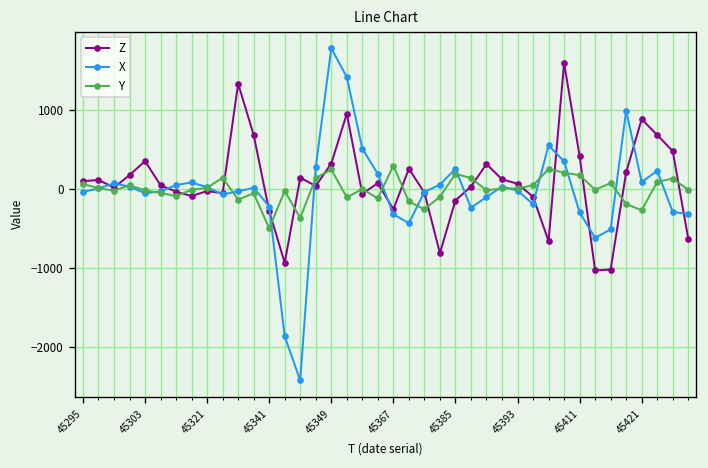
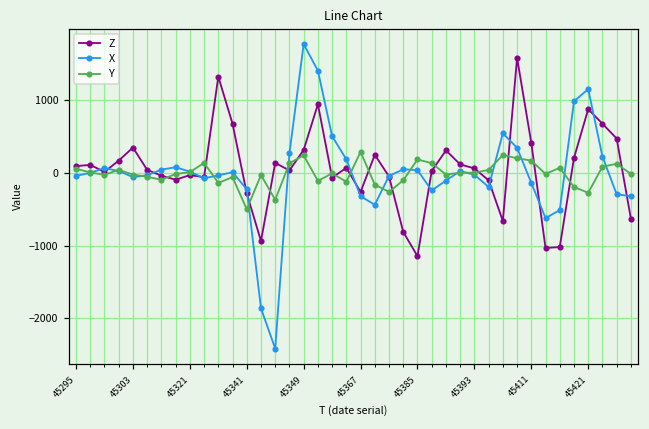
Z, 45385: -100 -> -1100
X, 45385: 300 -> 0
X, 45411: -300 -> -100
X, 45421: 100 -> 1200
